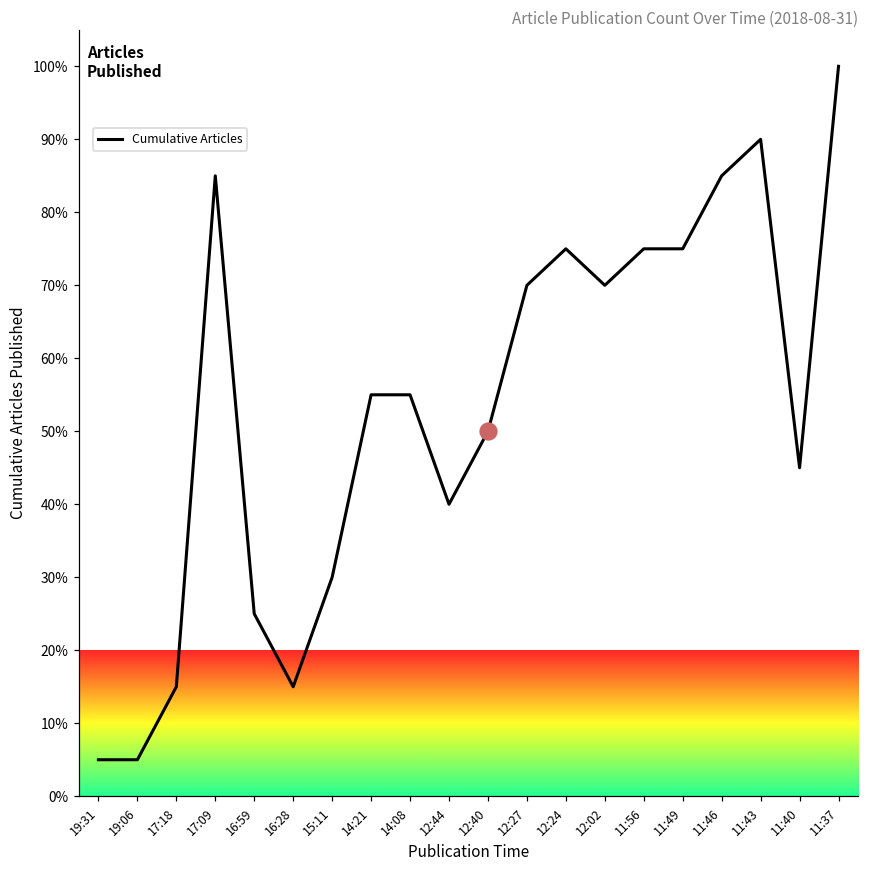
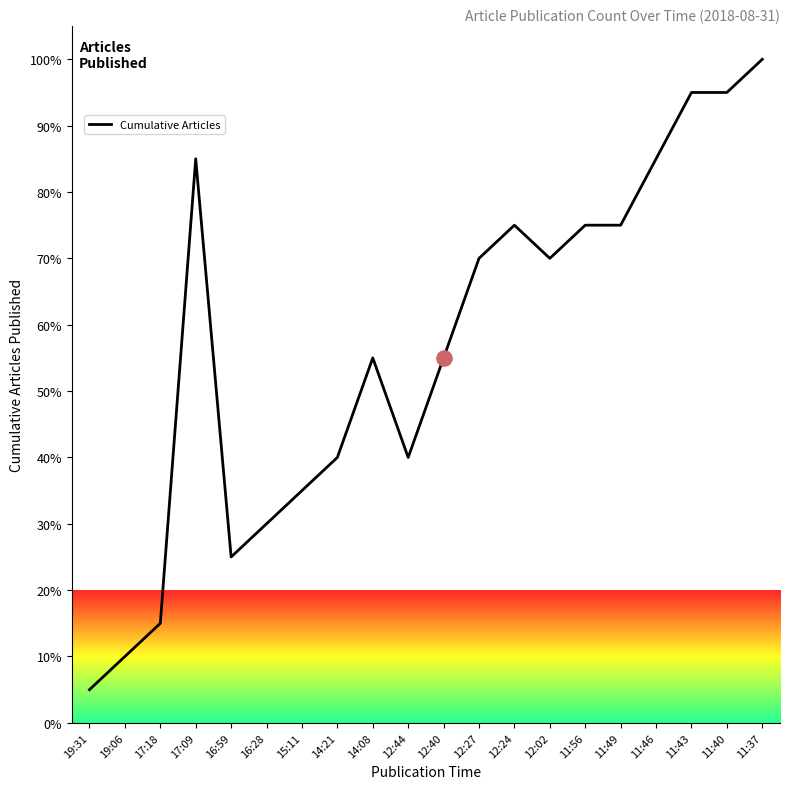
Cumulative Articles, 19:06: 5% -> 10%
Cumulative Articles, 16:28: 15% -> 30%
Cumulative Articles, 15:11: 30% -> 35%
Cumulative Articles, 14:21: 55% -> 40%
Cumulative Articles, 12:40: 50% -> 55%
Cumulative Articles, 11:43: 90% -> 95%
Cumulative Articles, 11:40: 45% -> 95%
